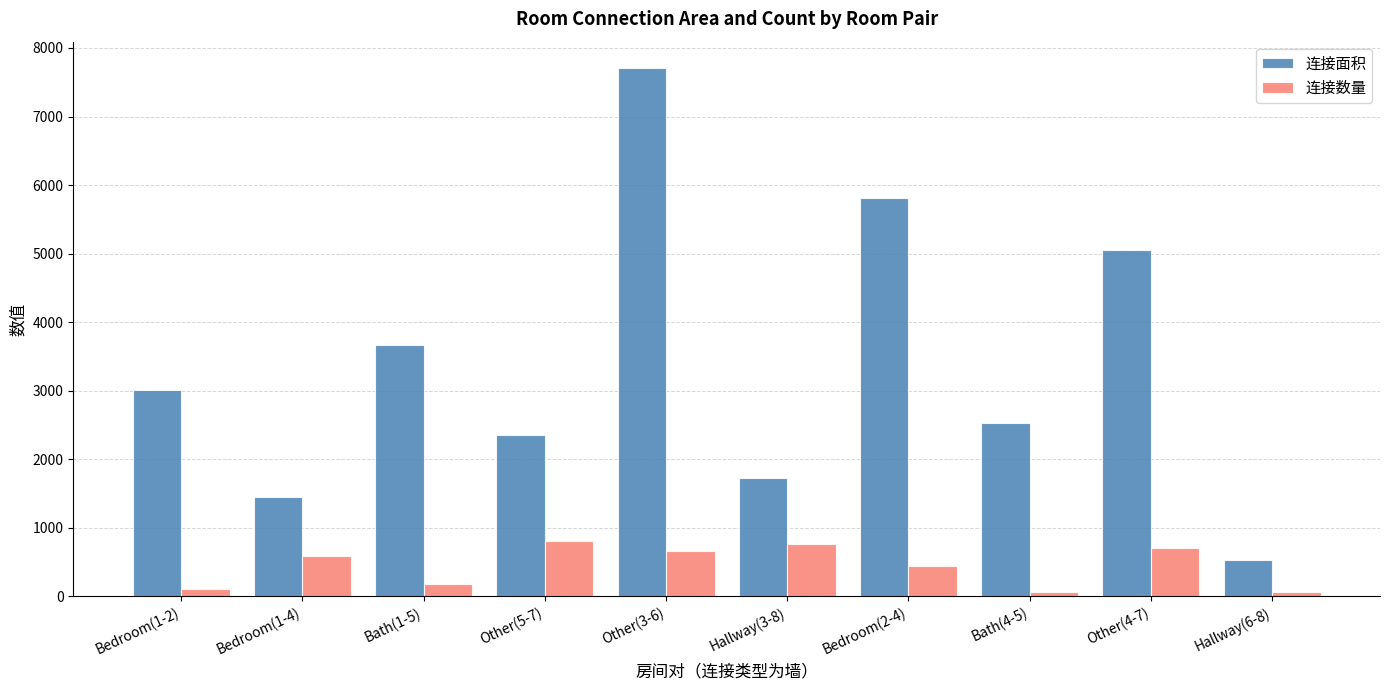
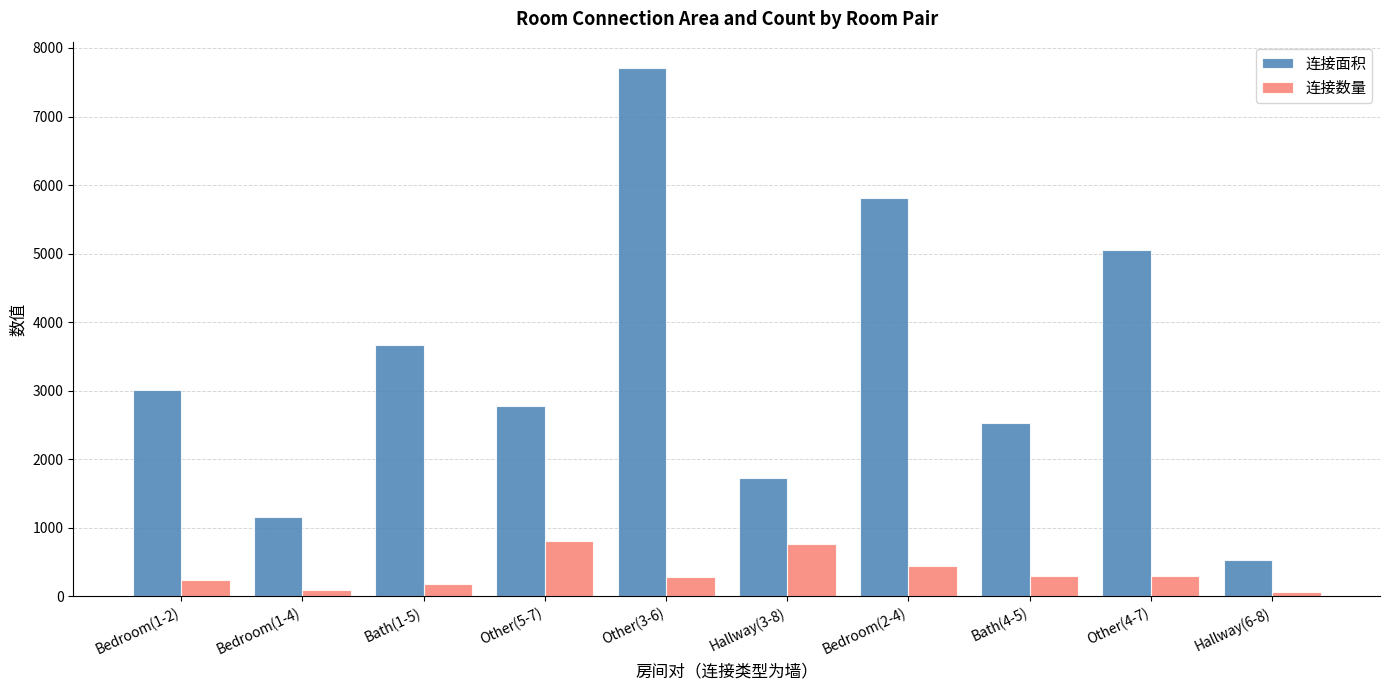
连接数量, Bedroom(1-2): 100 -> 200
连接面积, Bedroom(1-4): 1500 -> 1200
连接数量, Bedroom(1-4): 600 -> 100
连接面积, Other(5-7): 2400 -> 2800
连接数量, Other(3-6): 700 -> 300
连接数量, Bath(4-5): 100 -> 300
连接数量, Other(4-7): 700 -> 300
